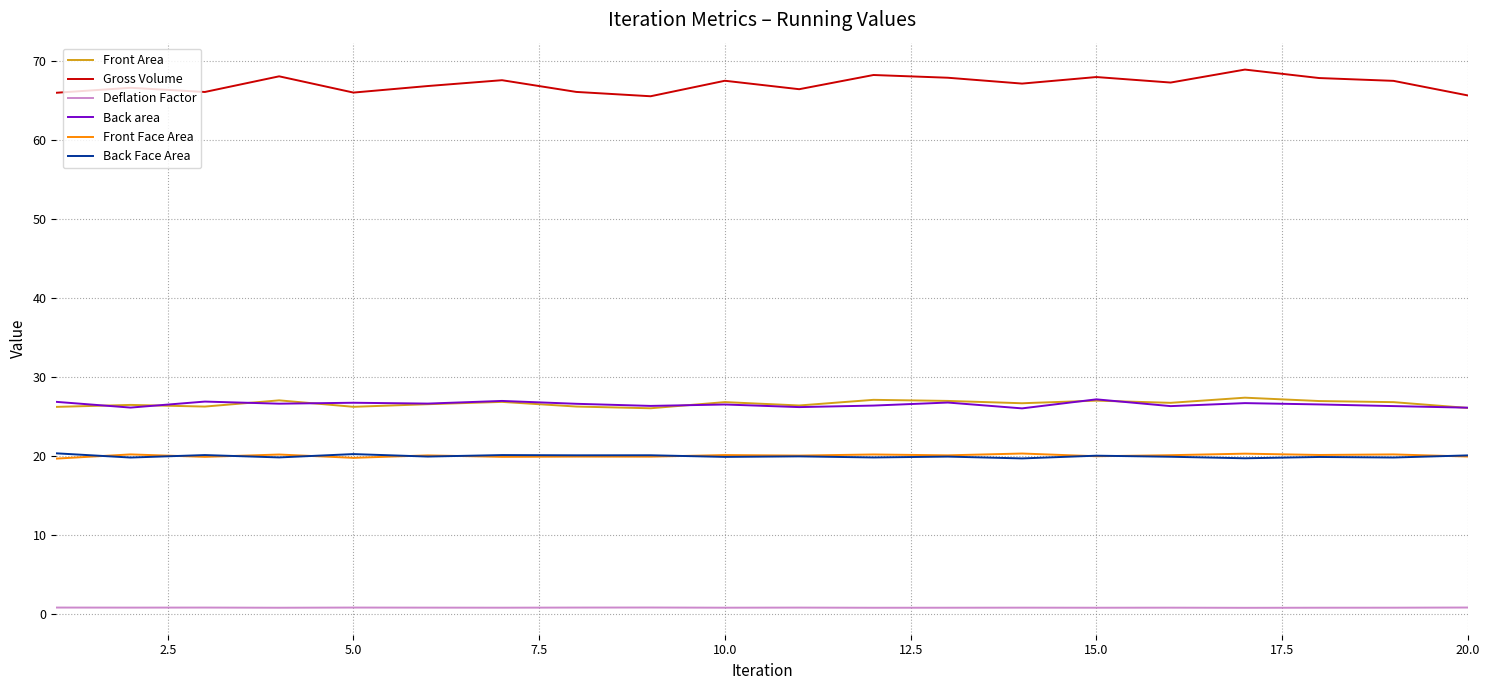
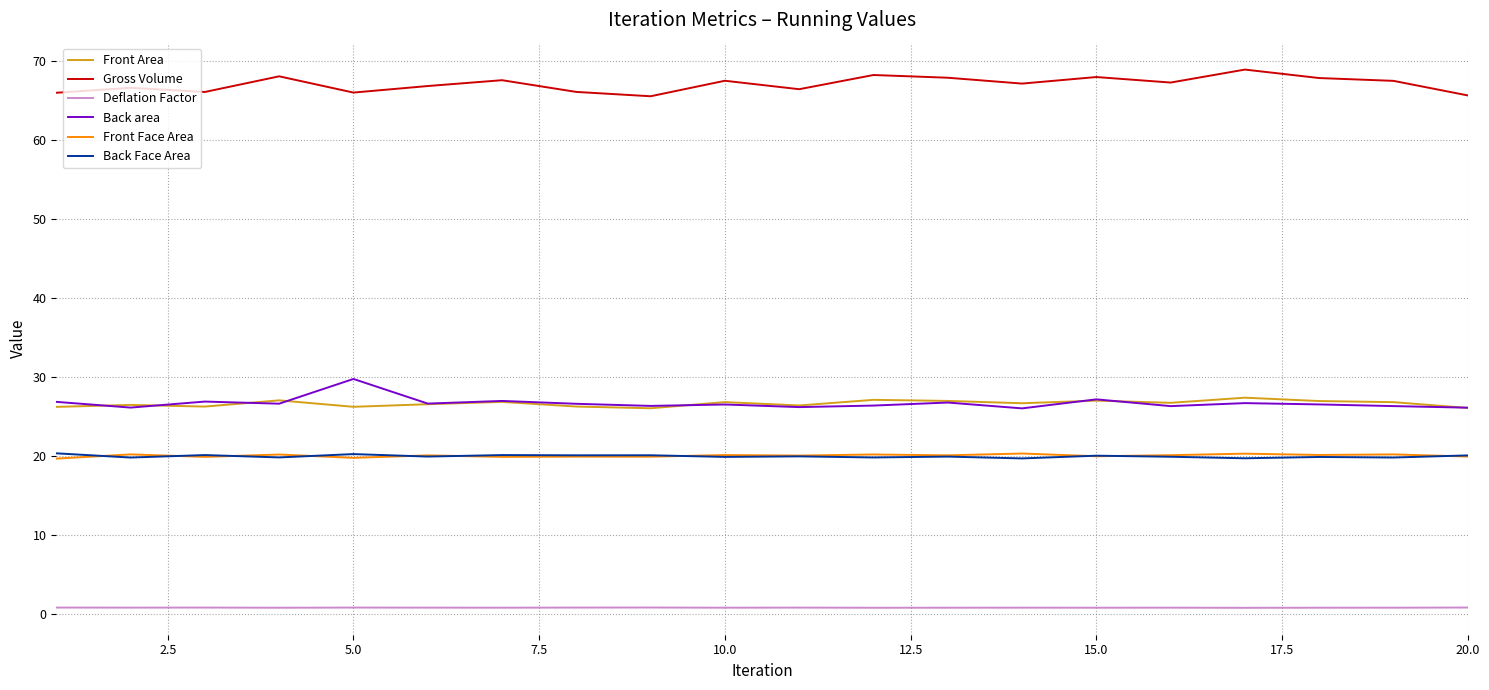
Back area, 5.0: 27 -> 30
